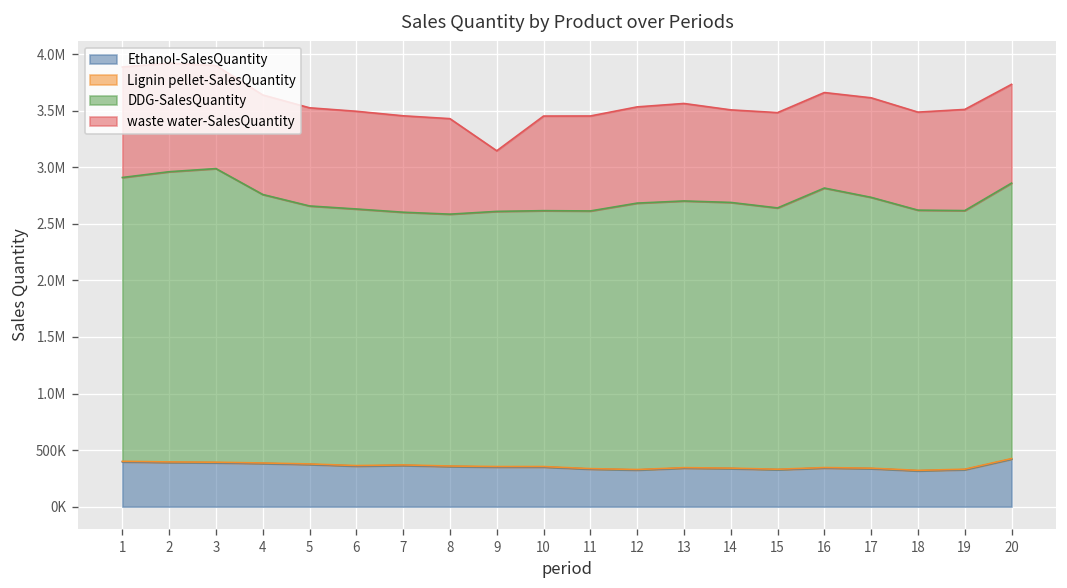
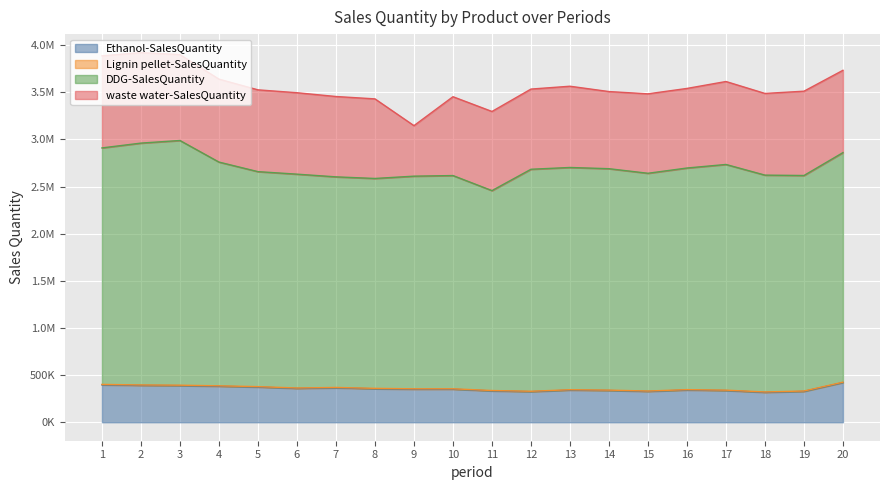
DDG-SalesQuantity, 11: 2300000 -> 2100000
DDG-SalesQuantity, 16: 2500000 -> 2400000
